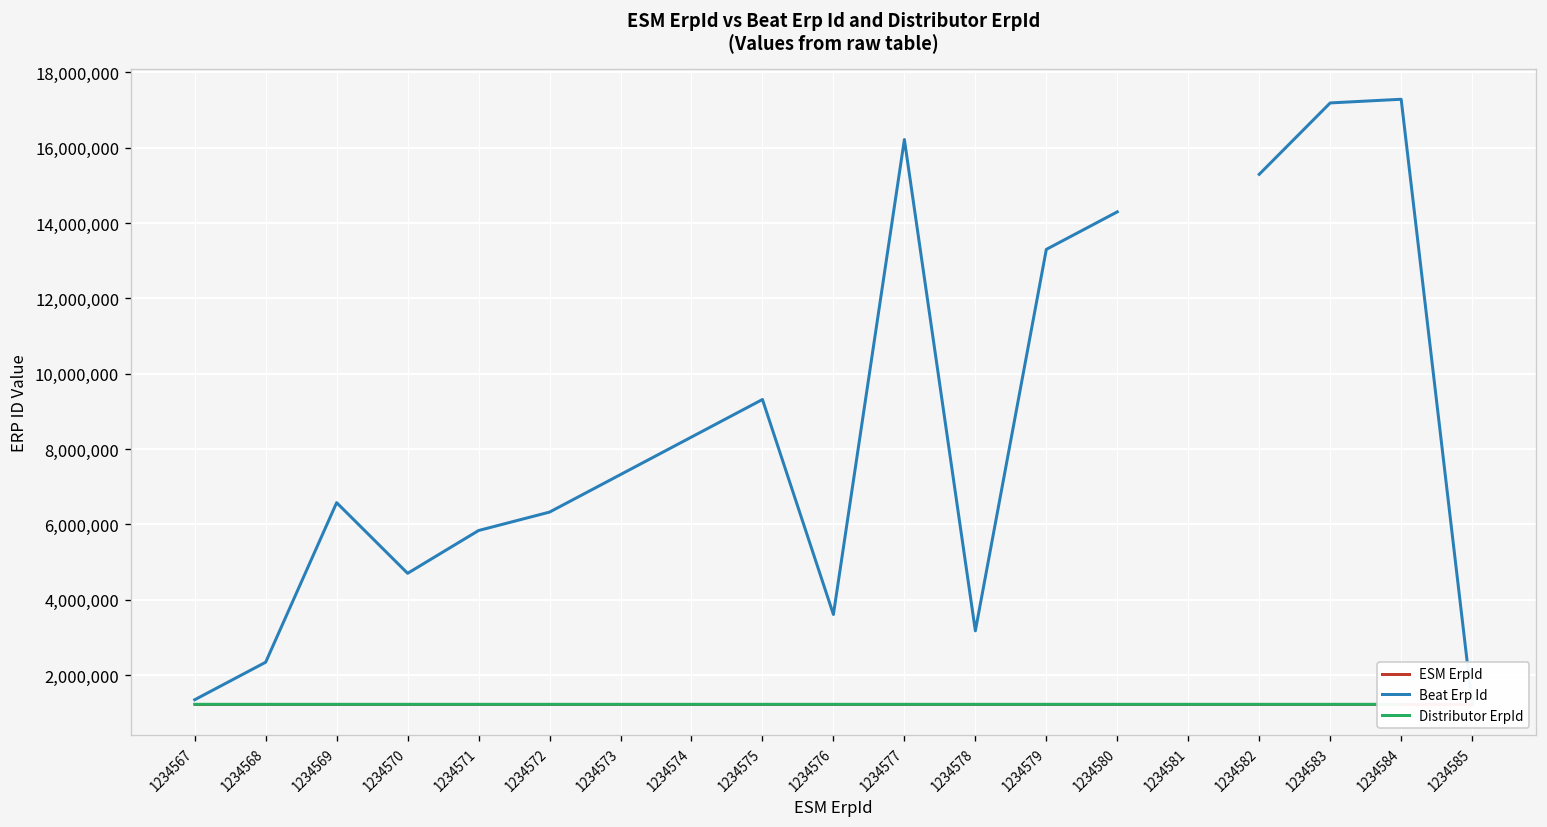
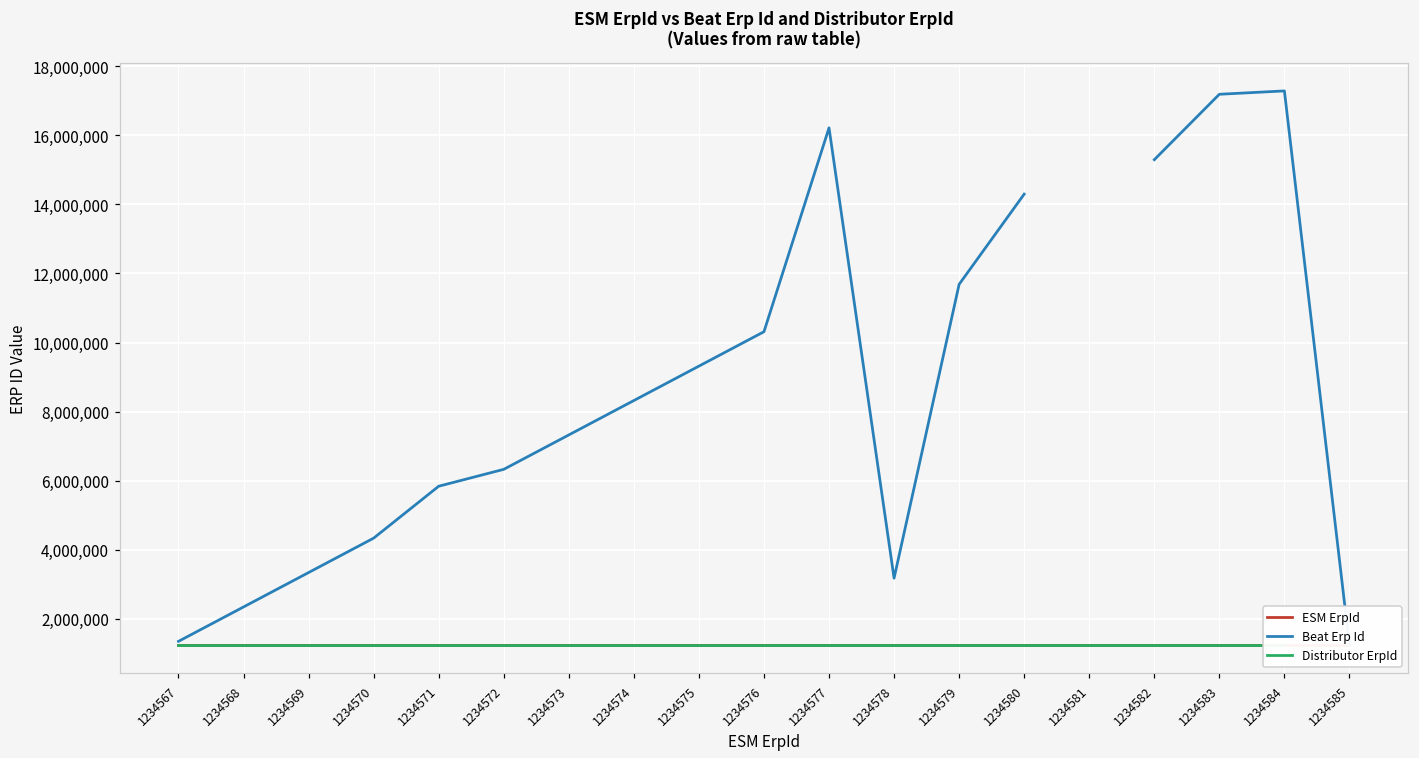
Beat Erp Id, 1234569: 6,600,000 -> 3,300,000
Beat Erp Id, 1234570: 4,700,000 -> 4,300,000
Beat Erp Id, 1234576: 3,600,000 -> 10,300,000
Beat Erp Id, 1234579: 13,300,000 -> 11,700,000
